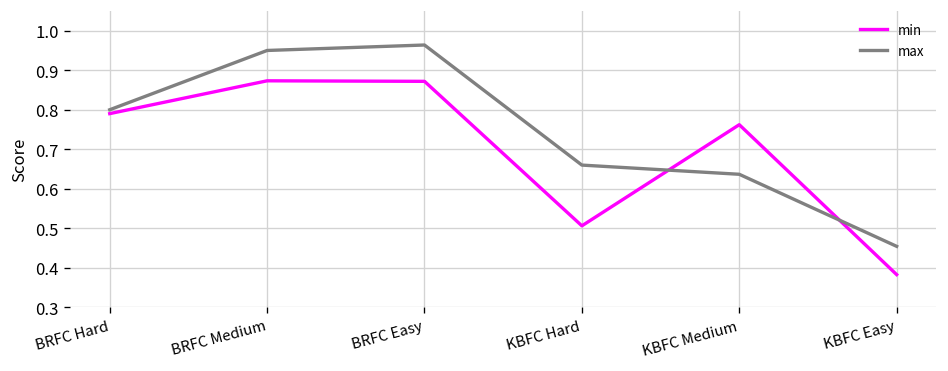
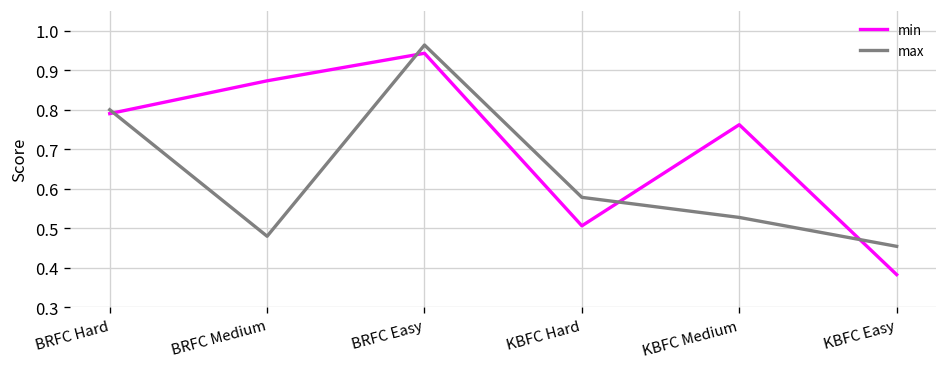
max, BRFC Medium: 0.95 -> 0.48
min, BRFC Easy: 0.87 -> 0.94
max, KBFC Hard: 0.66 -> 0.58
max, KBFC Medium: 0.64 -> 0.53
